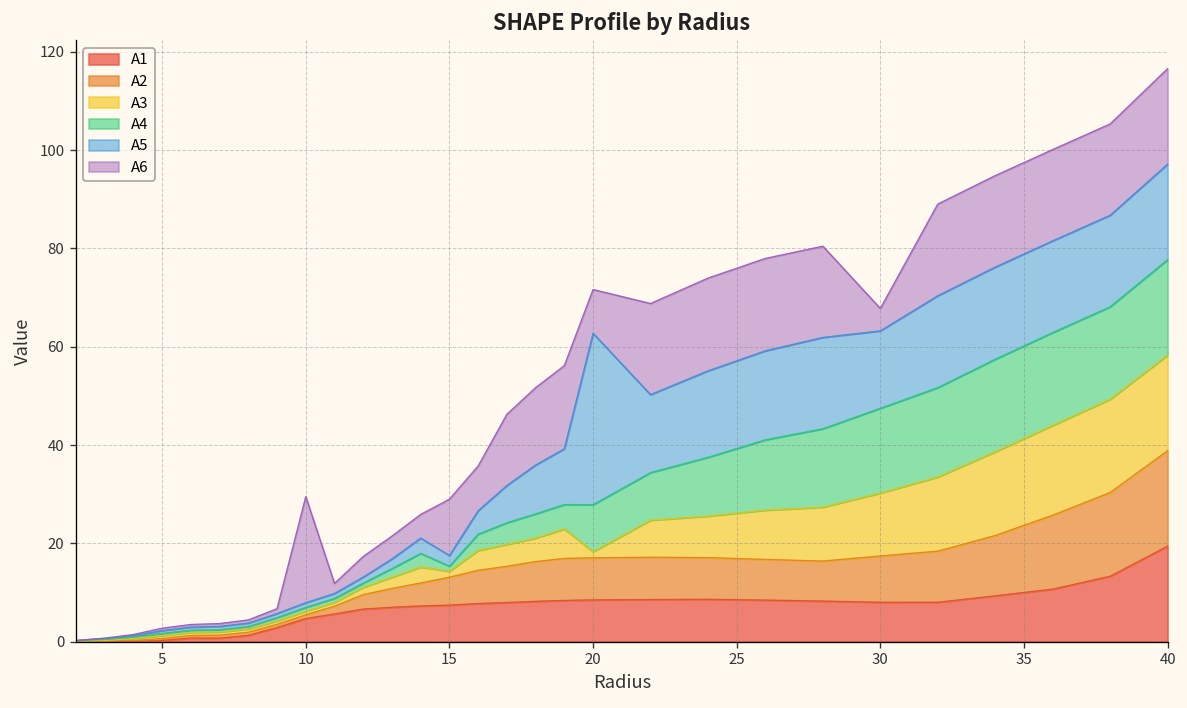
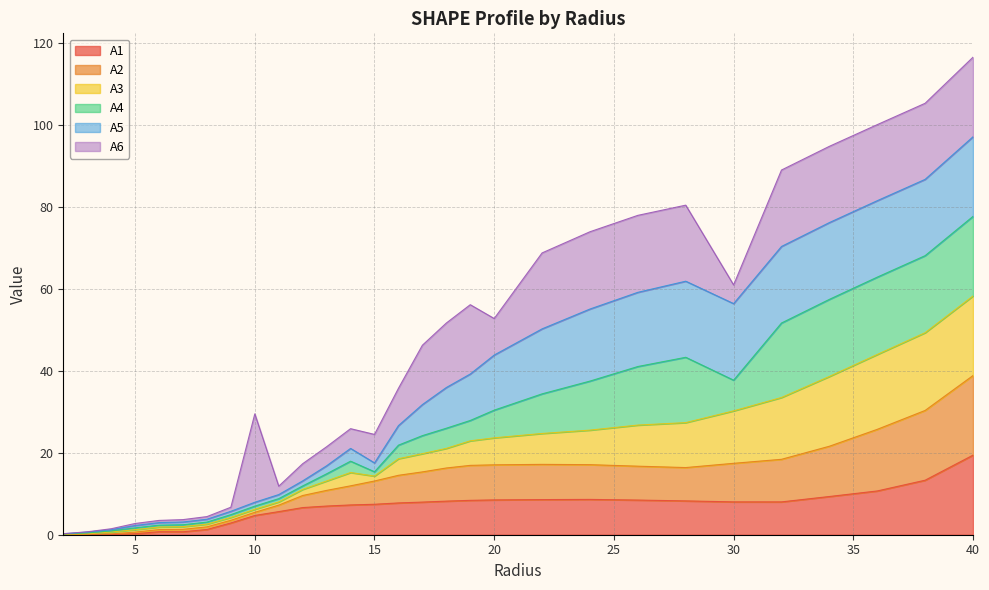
A6, 15: 11 -> 7
A3, 20: 1 -> 7
A4, 20: 10 -> 7
A5, 20: 35 -> 13
A4, 30: 17 -> 7
A5, 30: 16 -> 19
